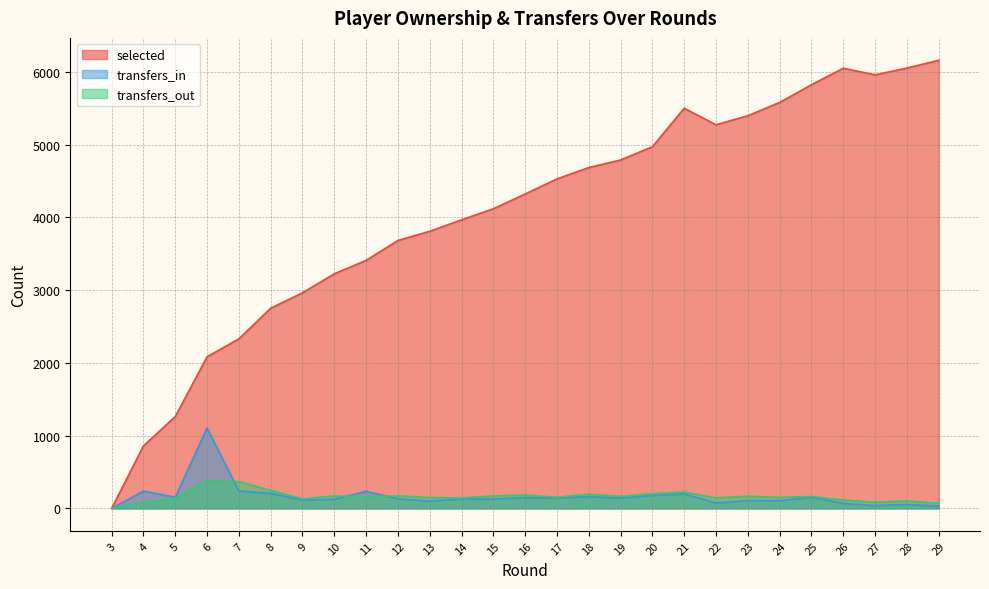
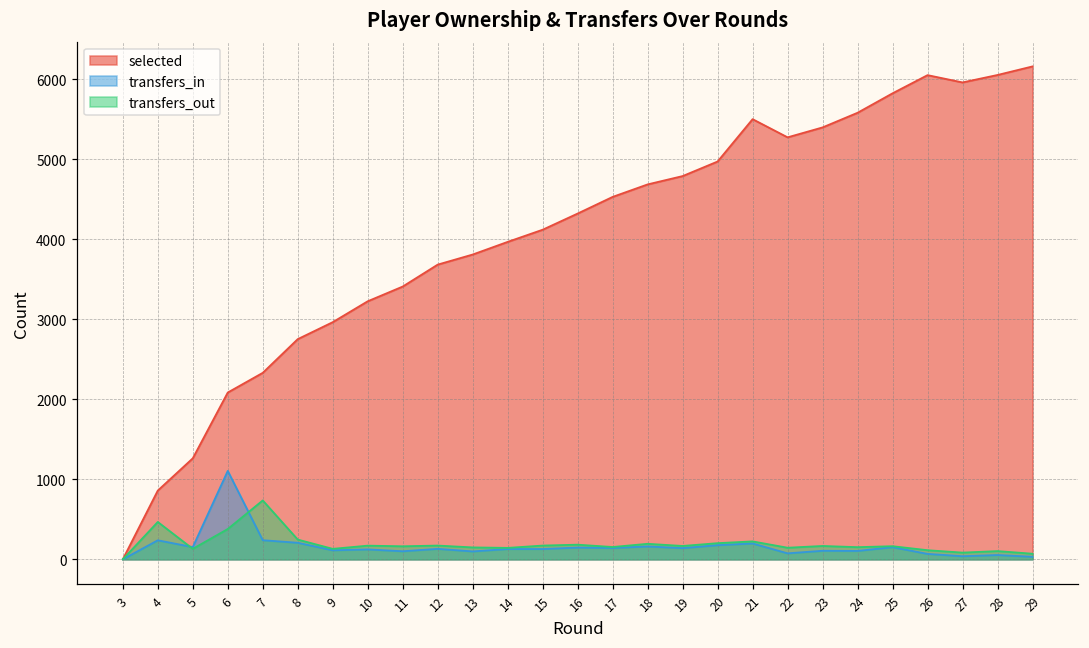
transfers_out, 4: 100 -> 500
transfers_out, 7: 400 -> 700
transfers_in, 11: 200 -> 100
